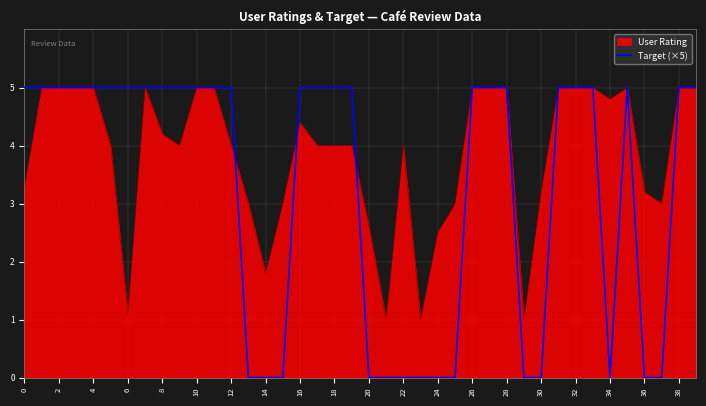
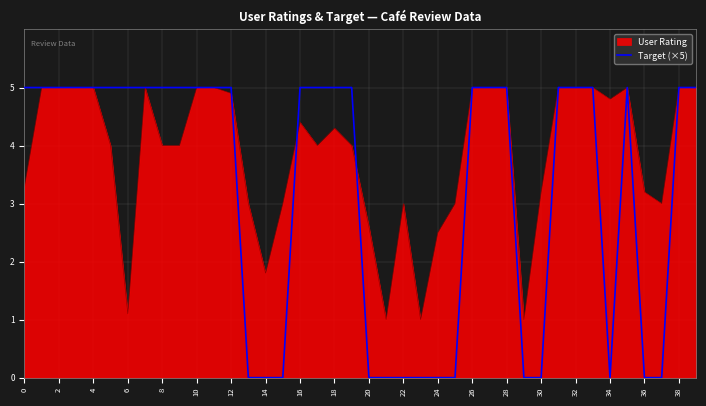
User Rating, 8: 4.2 -> 4.0
User Rating, 12: 4.0 -> 4.9
User Rating, 18: 4.0 -> 4.3
User Rating, 22: 4 -> 3
